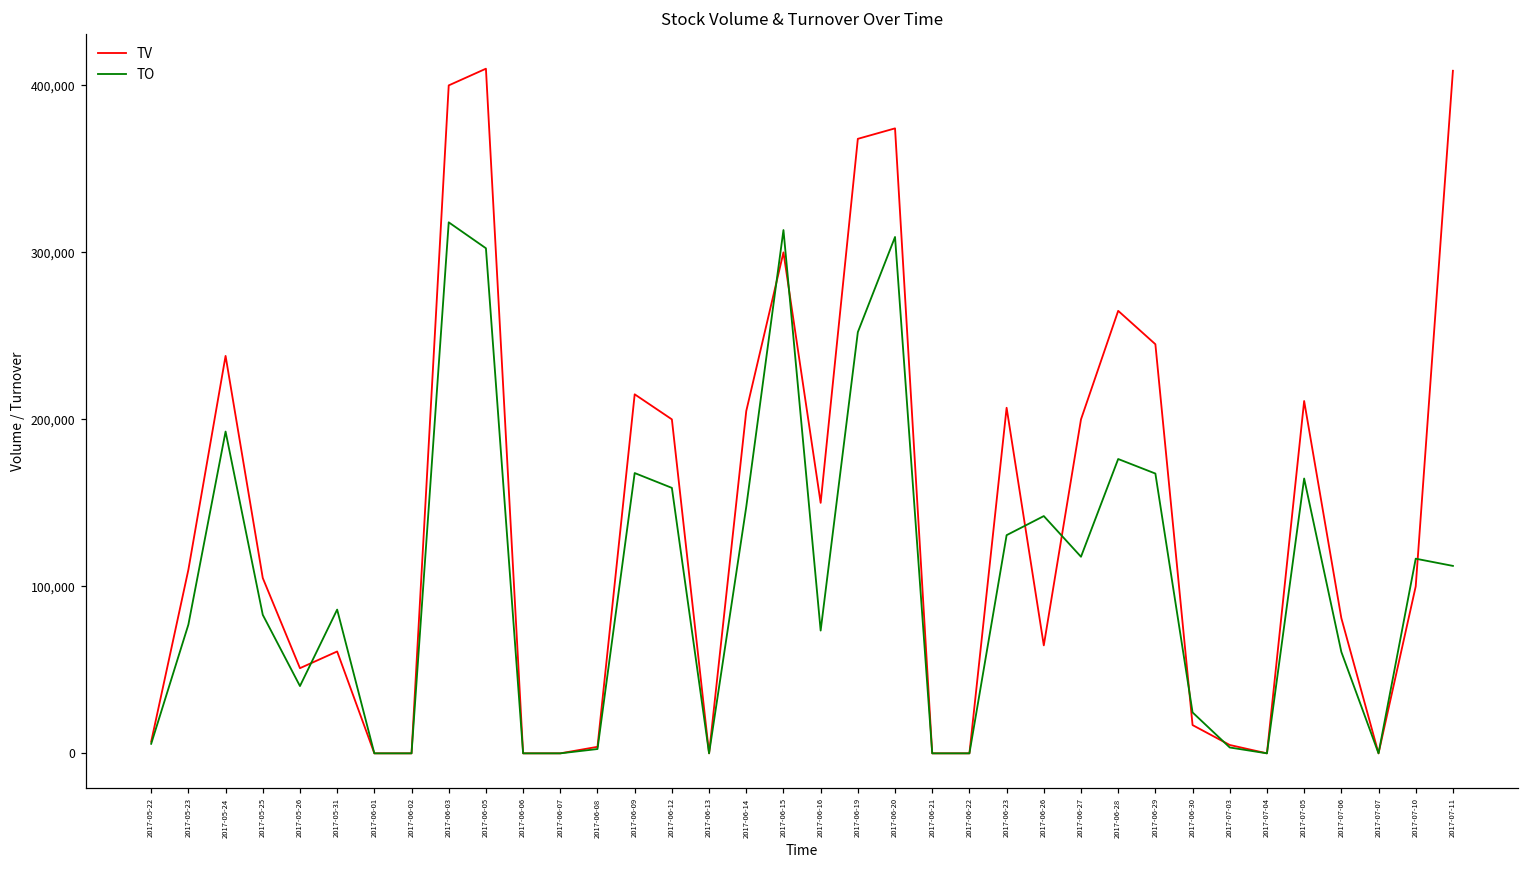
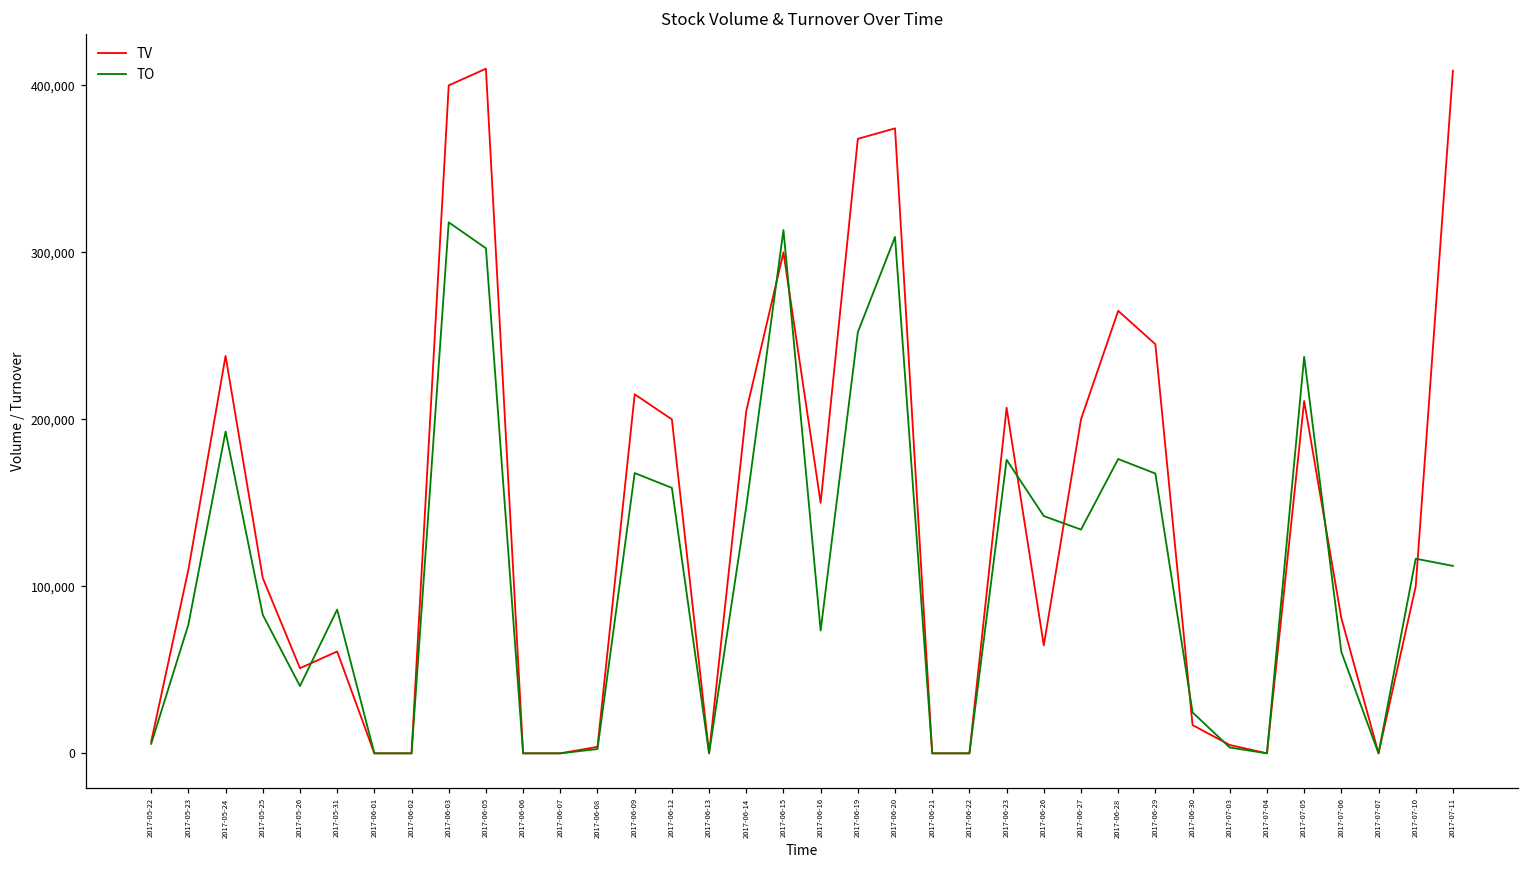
TO, 2017-06-23: 131,000 -> 176,000
TO, 2017-06-27: 118,000 -> 134,000
TO, 2017-07-05: 165,000 -> 237,000
